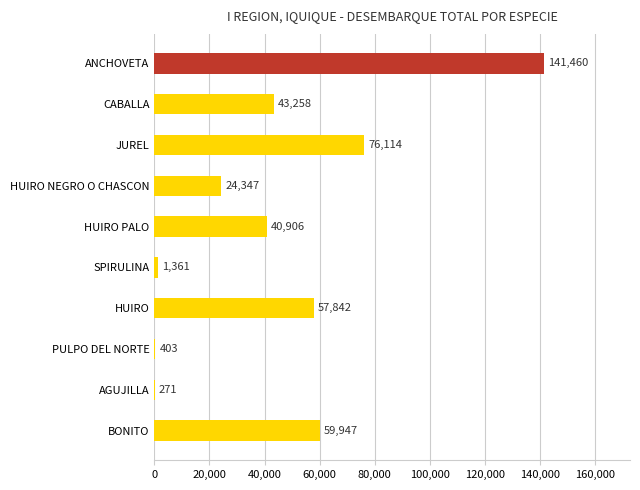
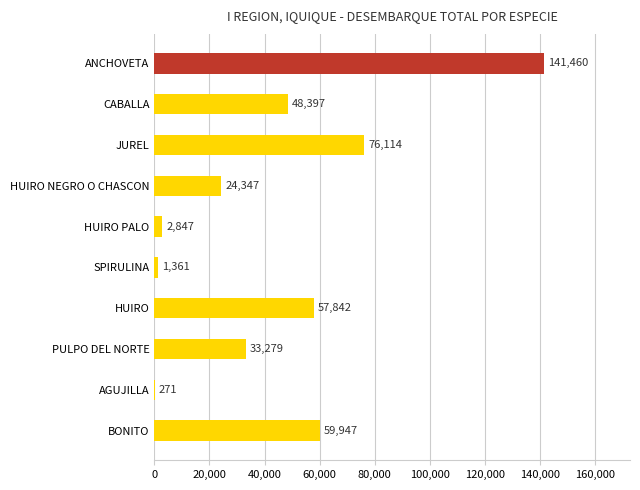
CABALLA: 43,258 -> 48,397
HUIRO PALO: 40,906 -> 2,847
PULPO DEL NORTE: 403 -> 33,279
